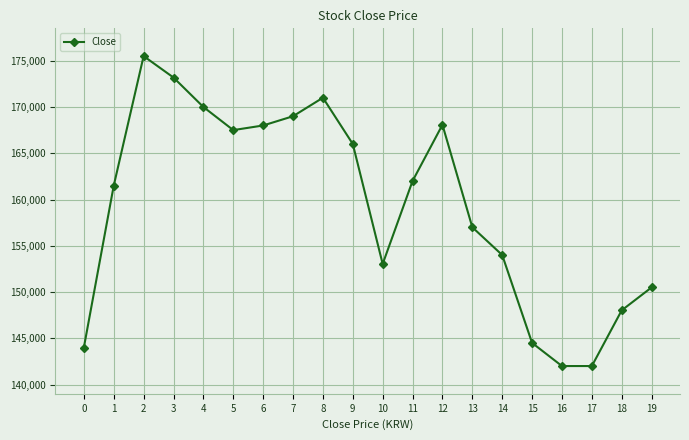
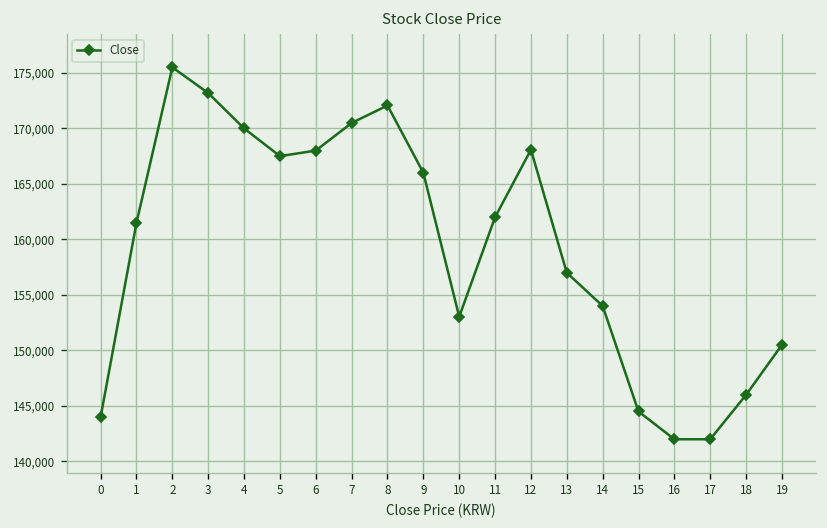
7: 169,000 -> 170,000
8: 171,000 -> 172,000
18: 148,000 -> 146,000
